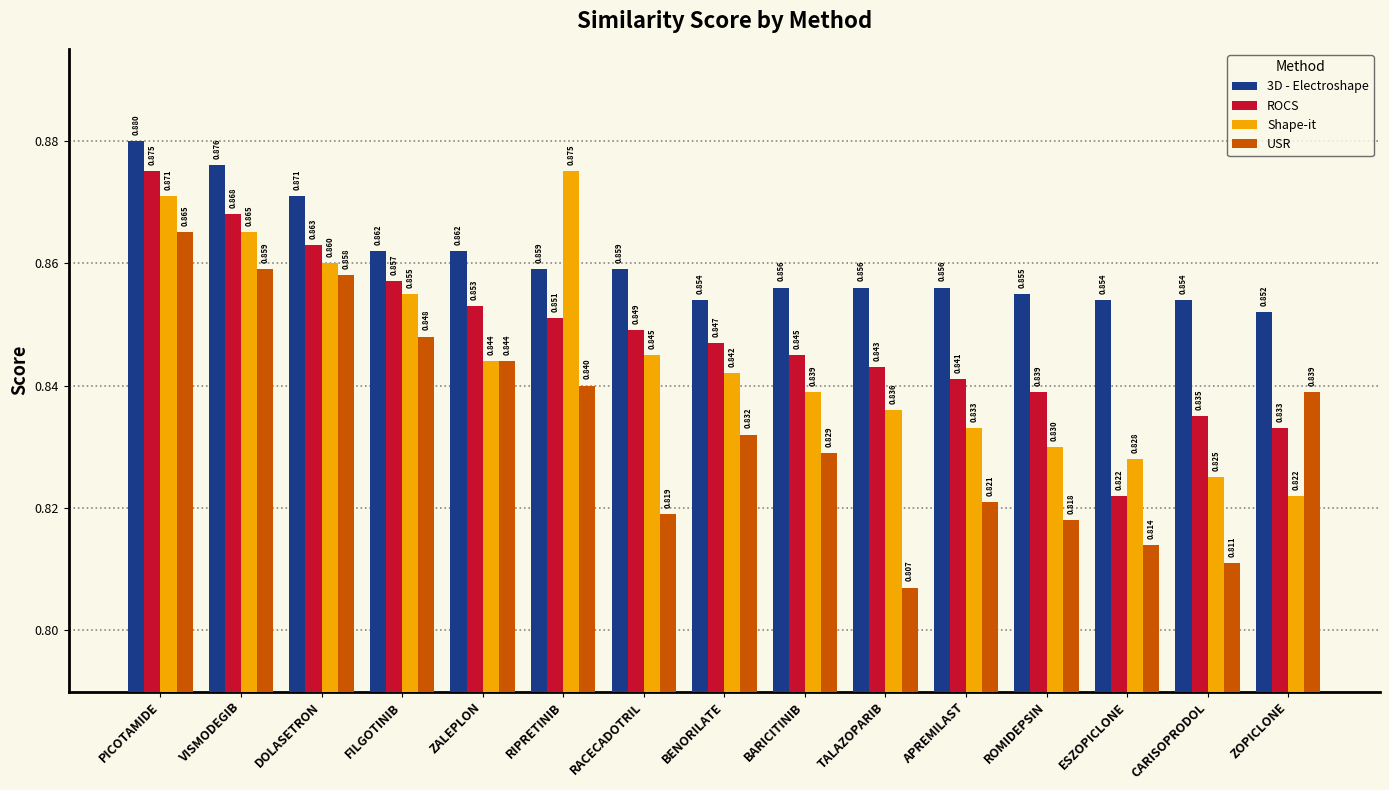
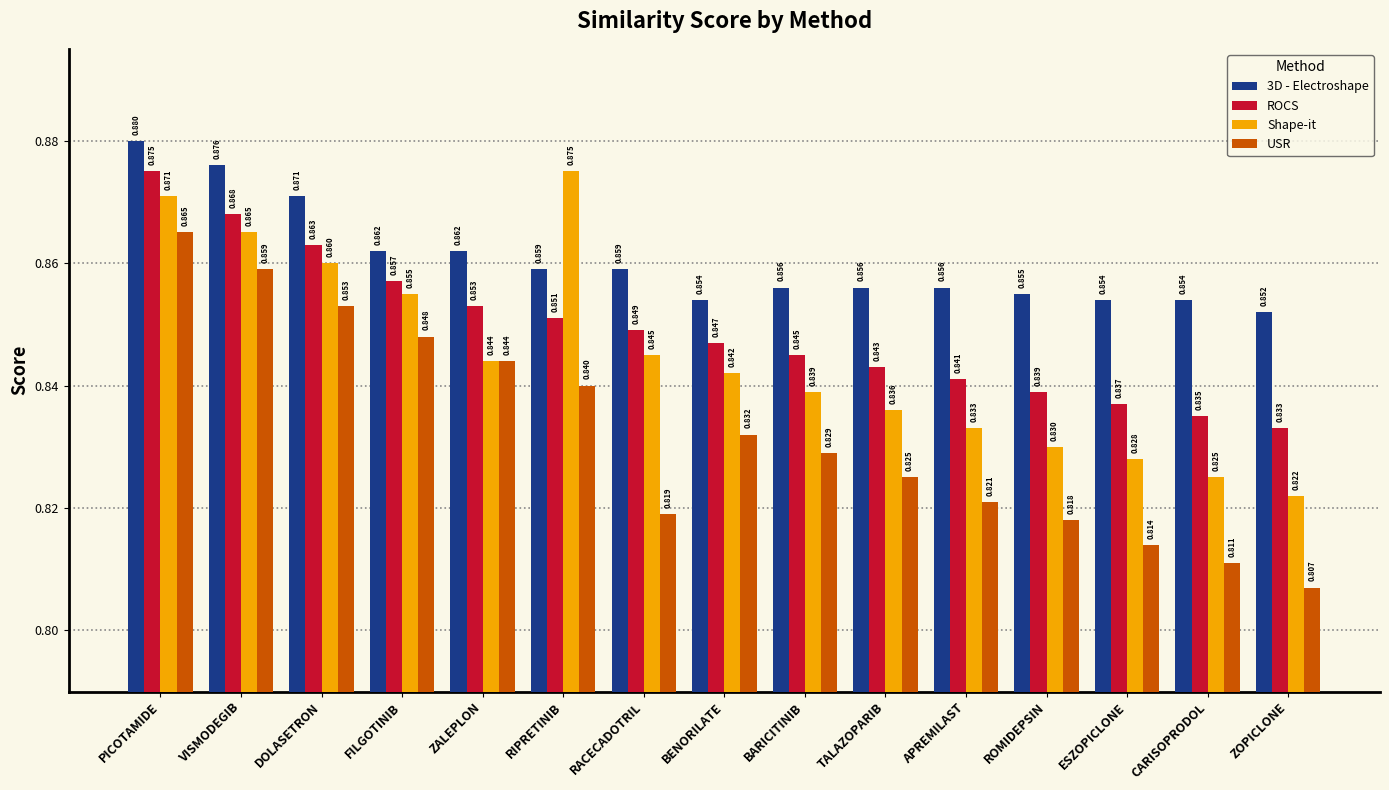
USR, DOLASETRON: 0.858 -> 0.853
USR, TALAZOPARIB: 0.807 -> 0.825
ROCS, ESZOPICLONE: 0.822 -> 0.837
USR, ZOPICLONE: 0.839 -> 0.807
